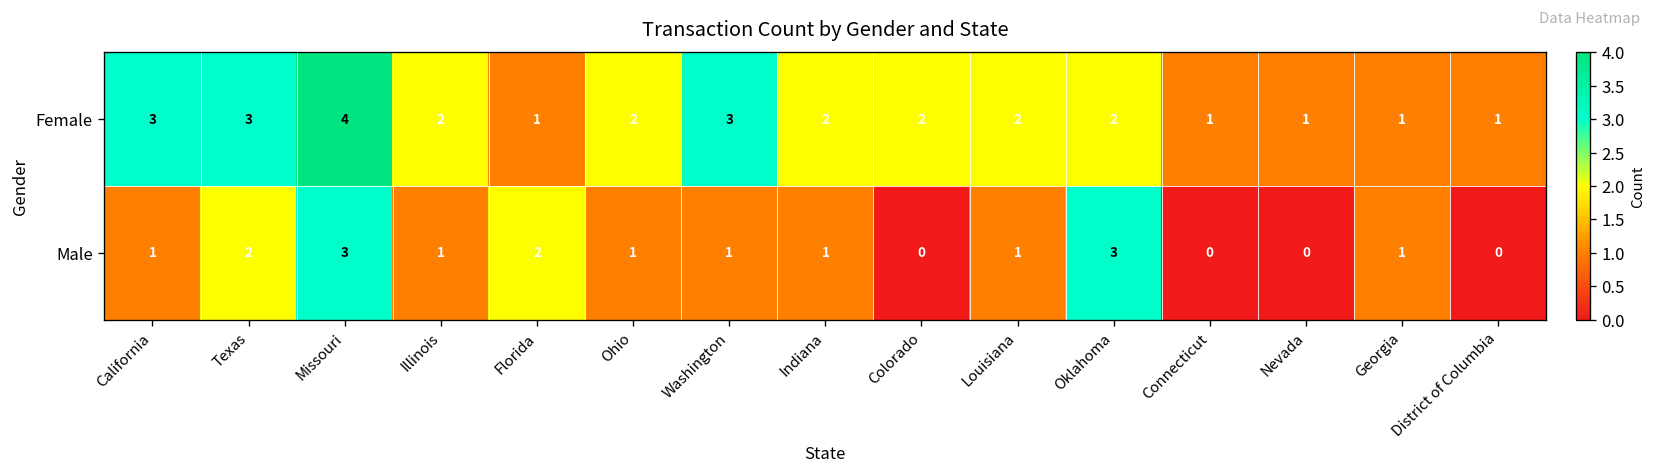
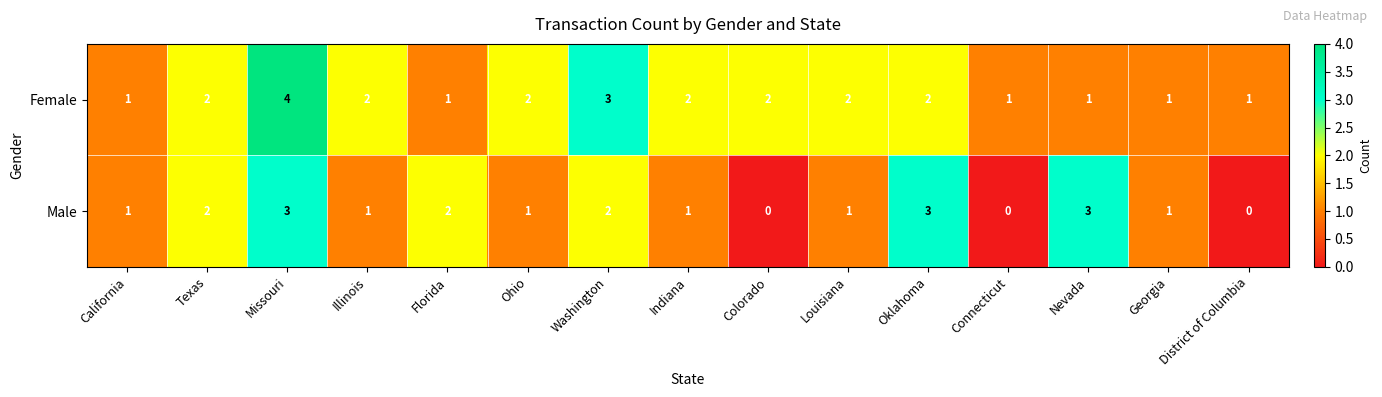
Female, California: 3 -> 1
Female, Texas: 3 -> 2
Male, Washington: 1 -> 2
Male, Nevada: 0 -> 3
